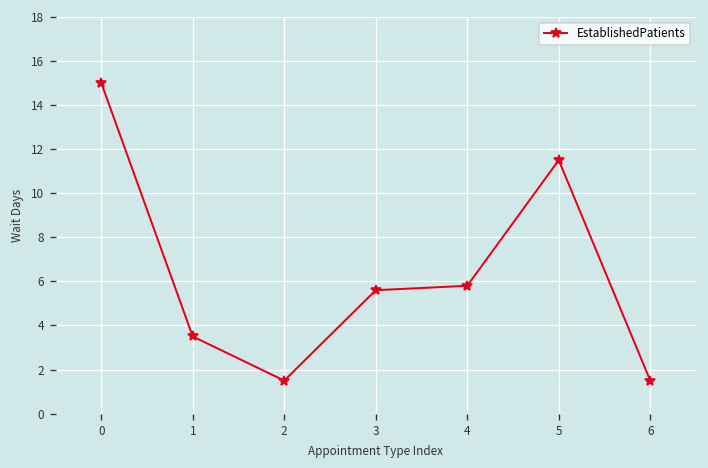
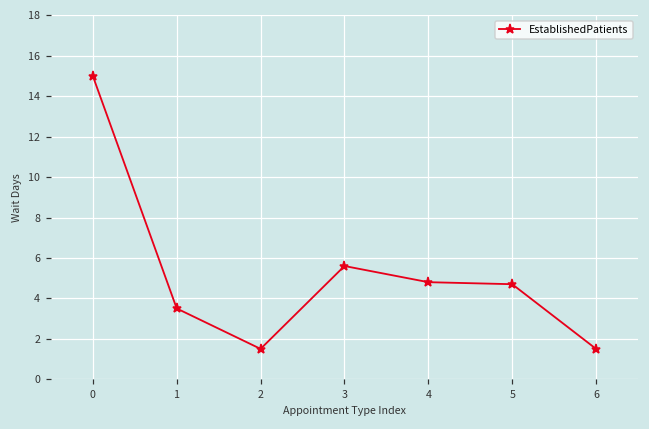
4: 5.8 -> 4.8
5: 11.5 -> 4.7
